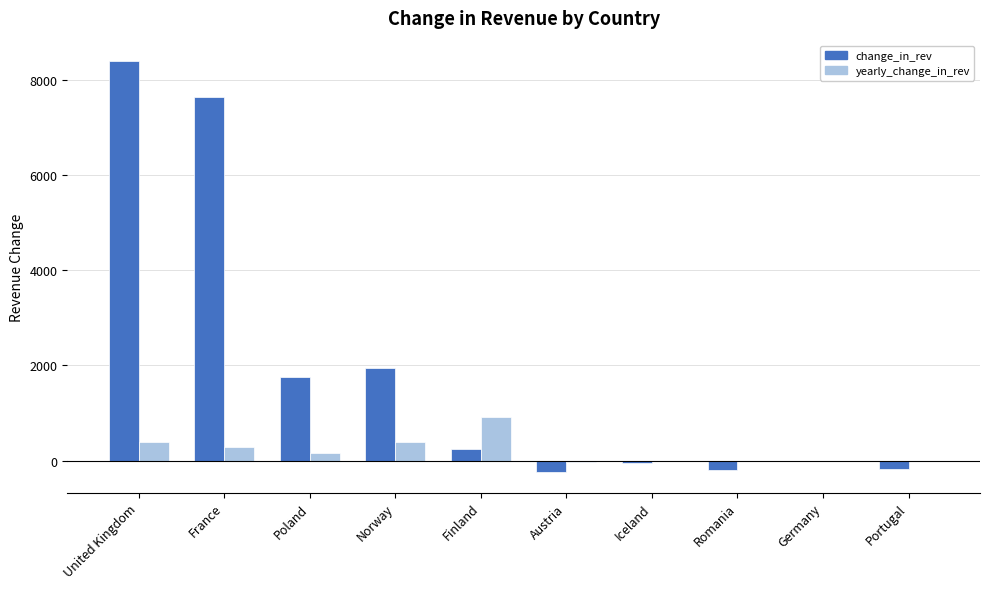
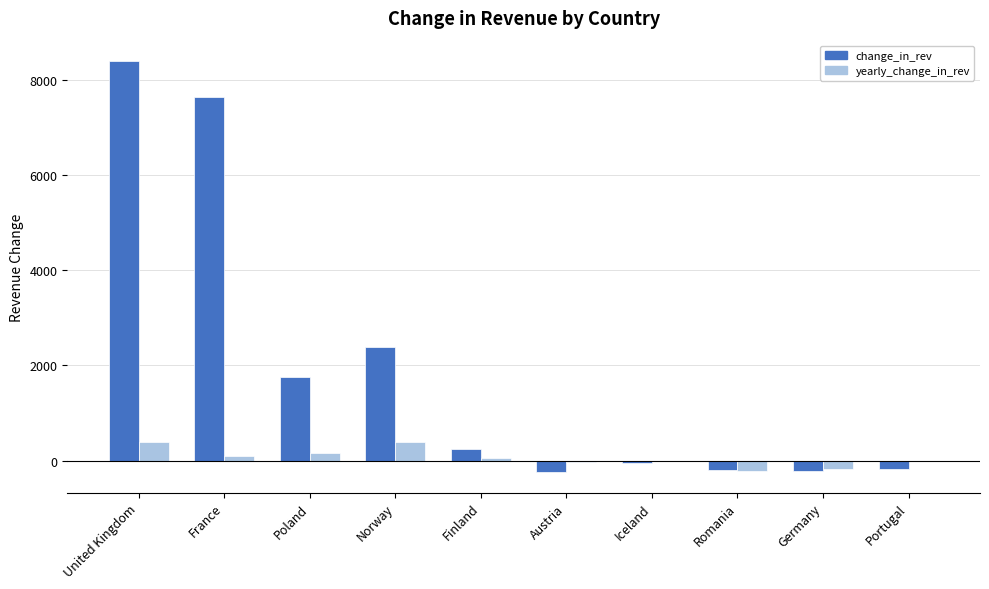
yearly_change_in_rev, France: 300 -> 100
change_in_rev, Norway: 1900 -> 2400
yearly_change_in_rev, Finland: 900 -> 100
yearly_change_in_rev, Romania: 0 -> -200
change_in_rev, Germany: 0 -> -200
yearly_change_in_rev, Germany: 0 -> -200
